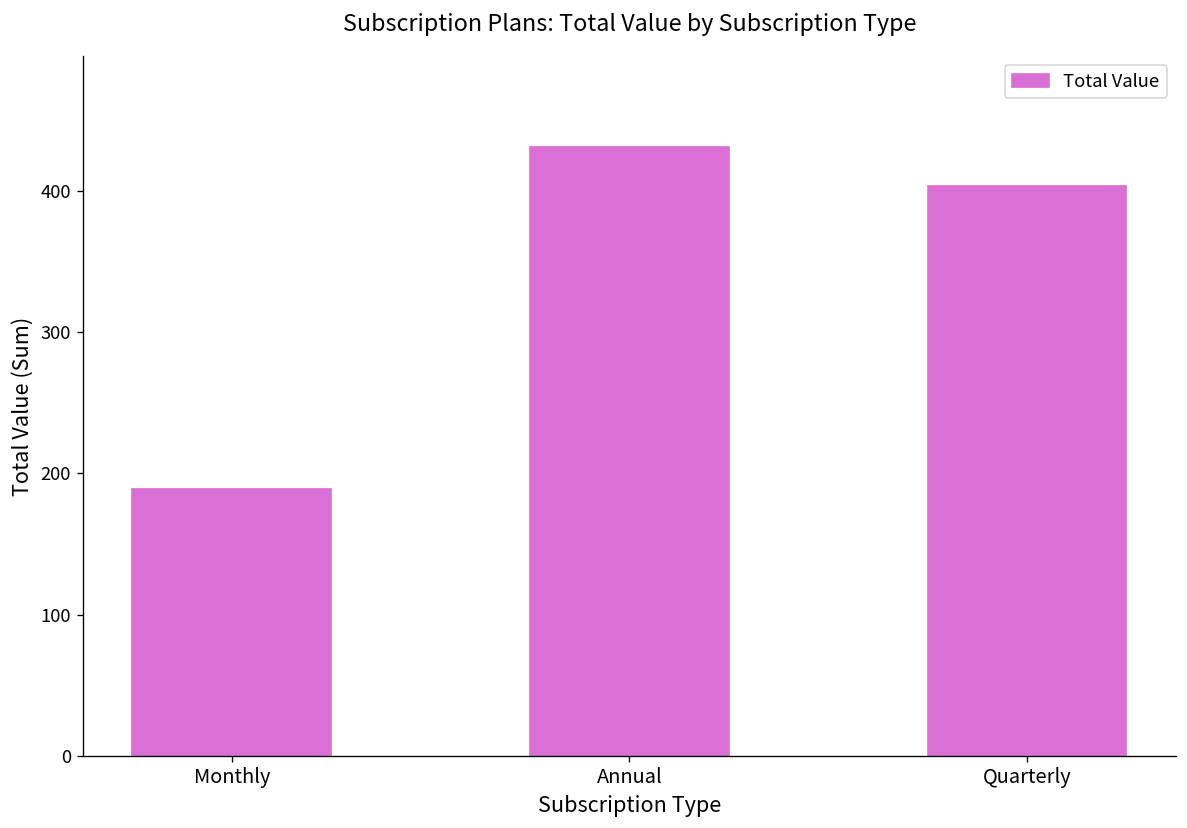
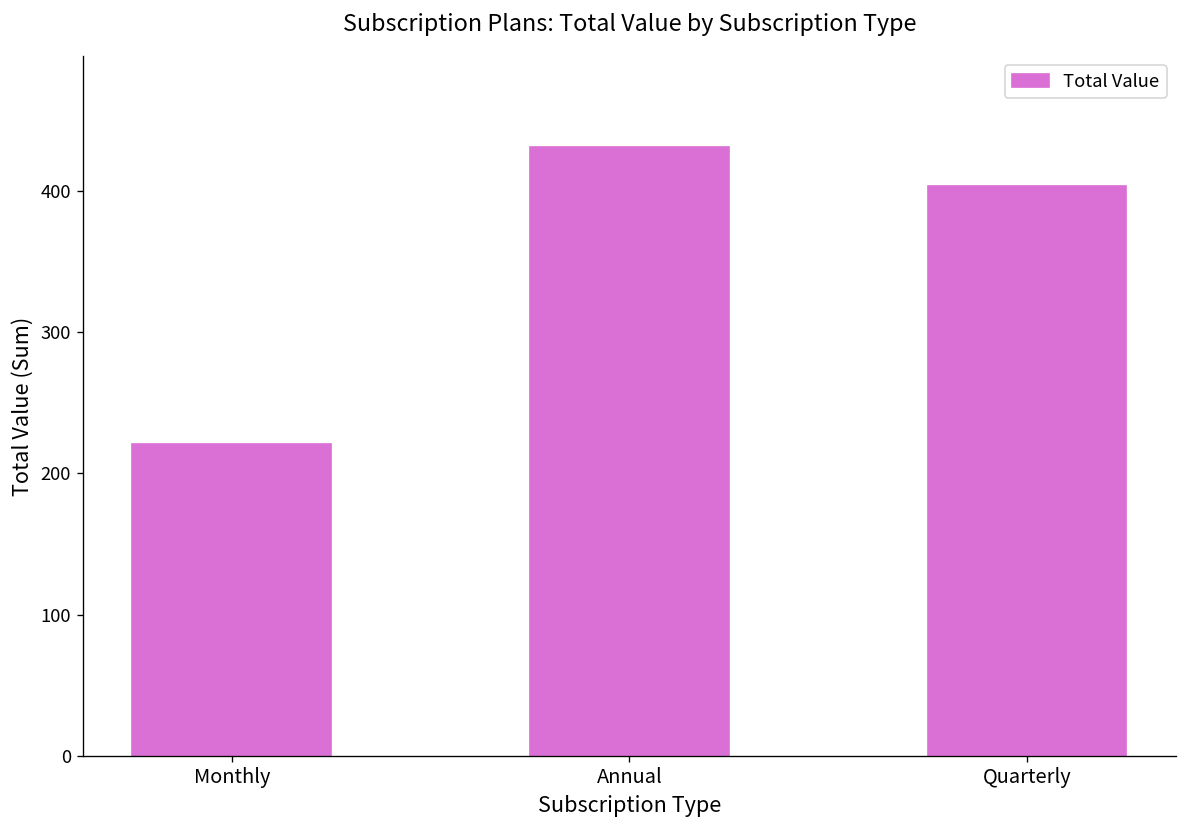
Monthly: 189 -> 221
